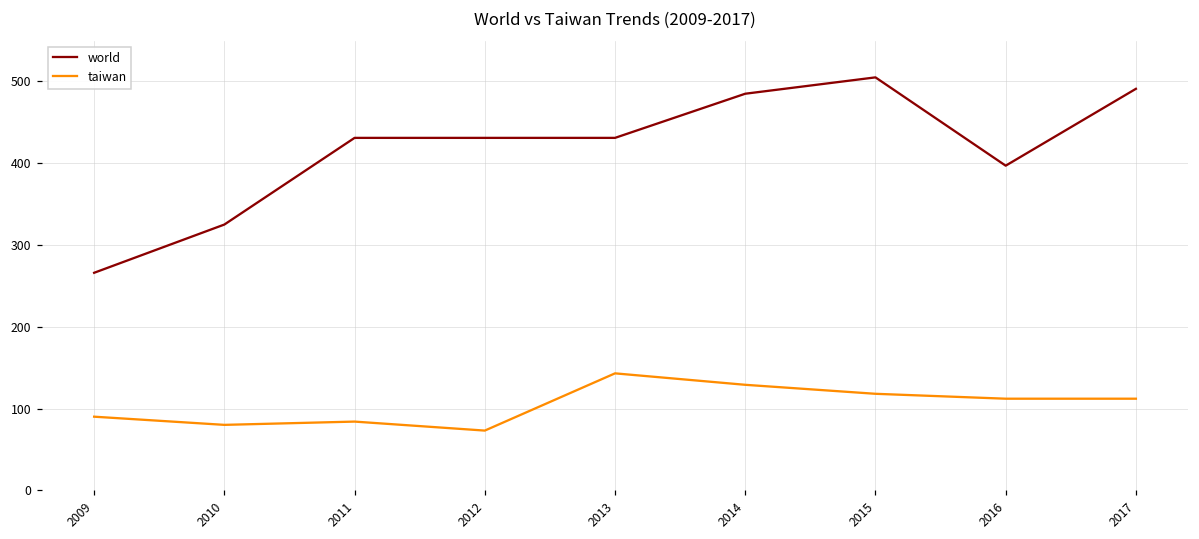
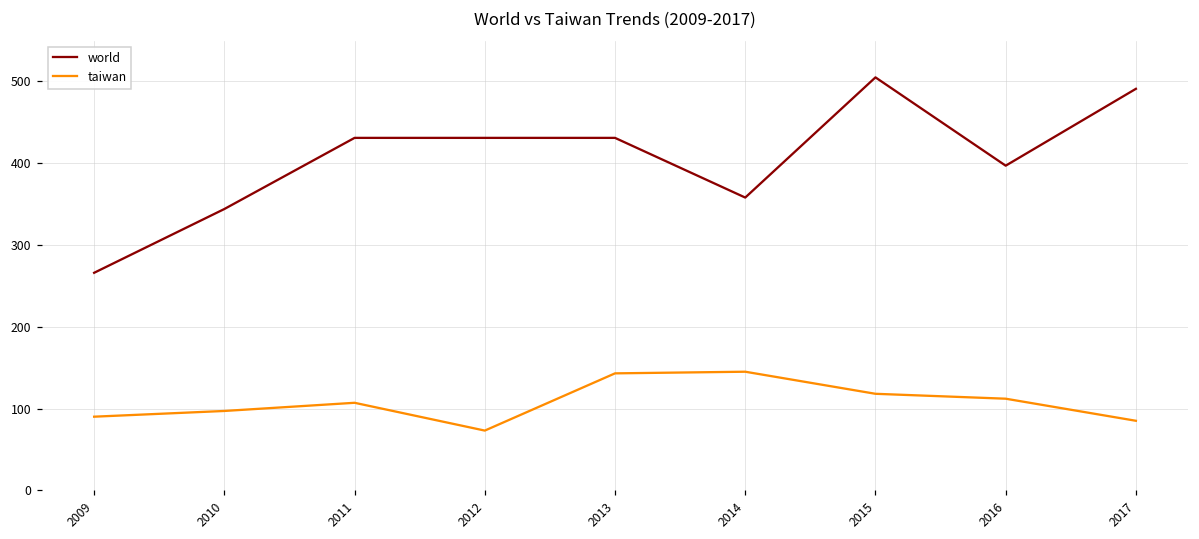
world, 2010: 330 -> 340
taiwan, 2010: 80 -> 100
taiwan, 2011: 80 -> 110
world, 2014: 490 -> 360
taiwan, 2014: 130 -> 150
taiwan, 2017: 110 -> 90
